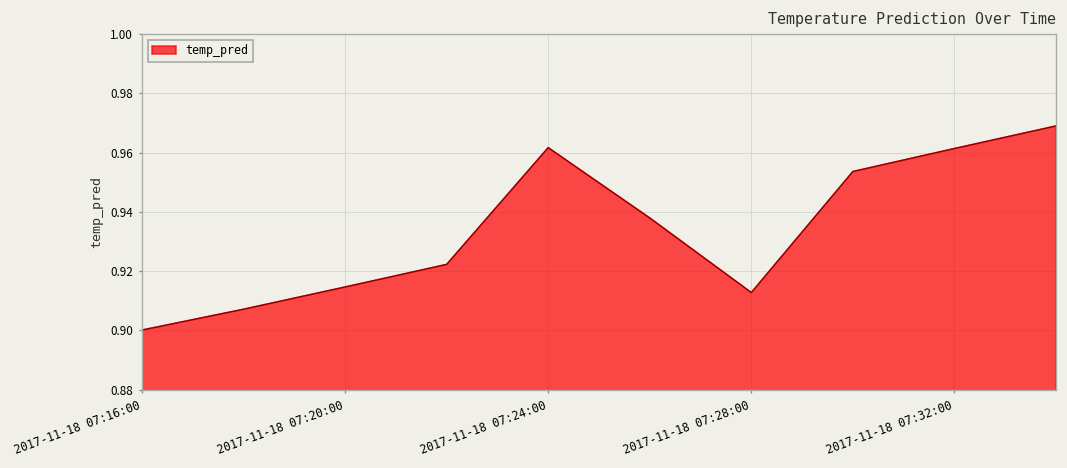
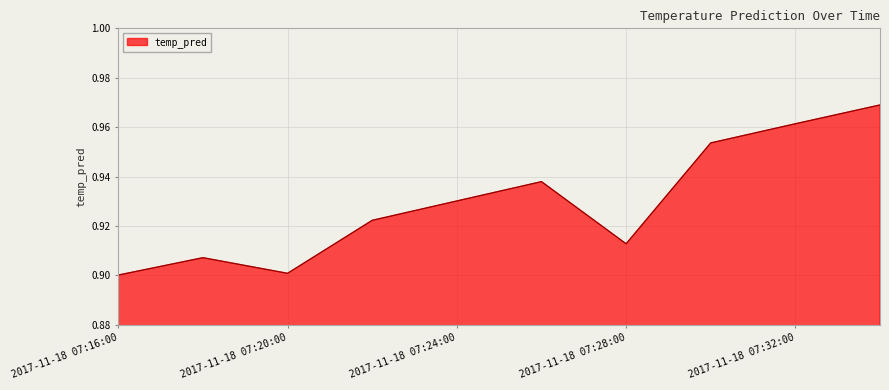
2017-11-18 07:20:00: 0.915 -> 0.901
2017-11-18 07:24:00: 0.962 -> 0.930
